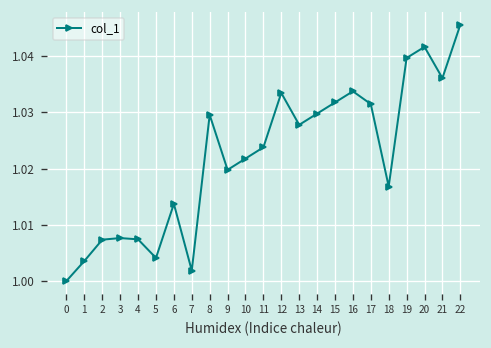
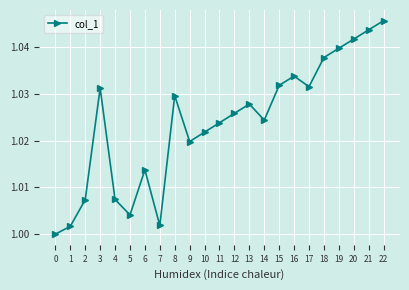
1: 1.004 -> 1.002
3: 1.008 -> 1.031
12: 1.033 -> 1.026
14: 1.030 -> 1.024
18: 1.017 -> 1.038
21: 1.036 -> 1.044
